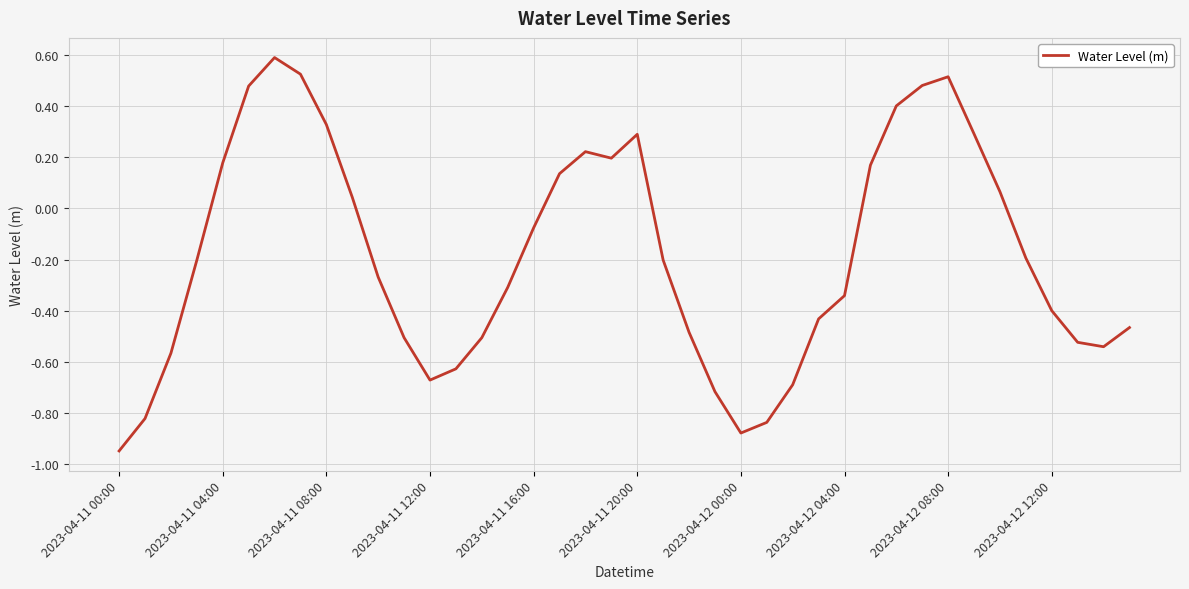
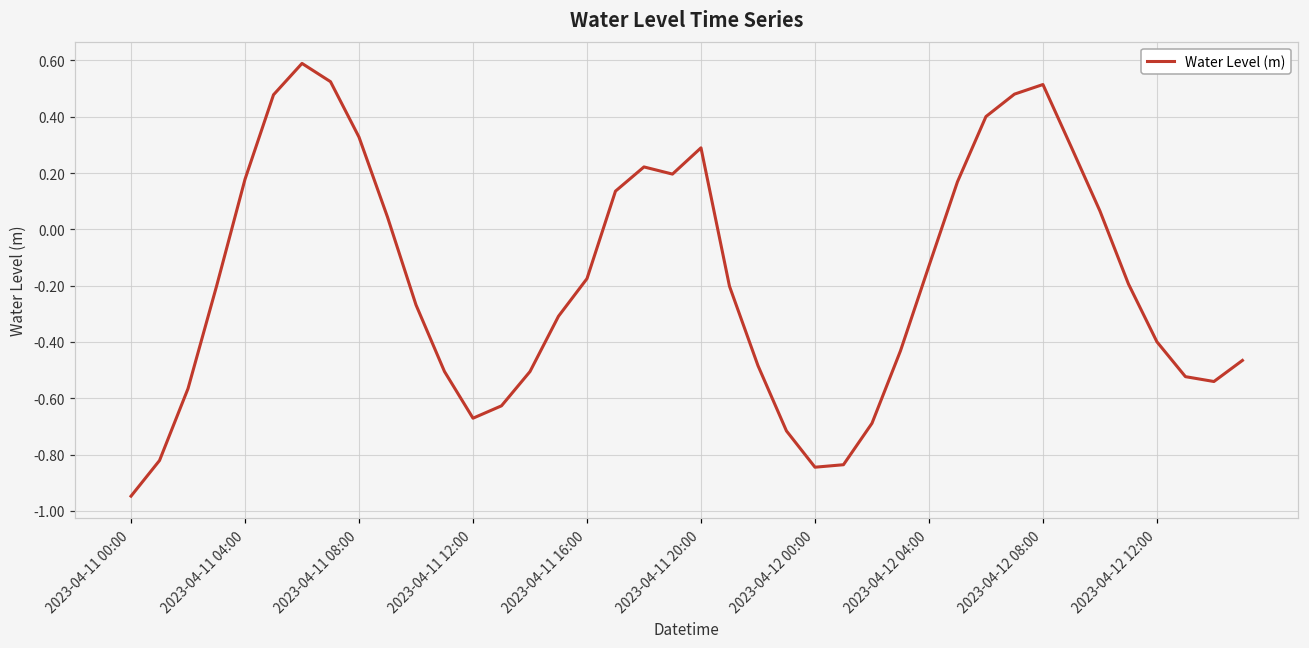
2023-04-11 16:00: -0.08 -> -0.18
2023-04-12 00:00: -0.88 -> -0.84
2023-04-12 04:00: -0.34 -> -0.13
